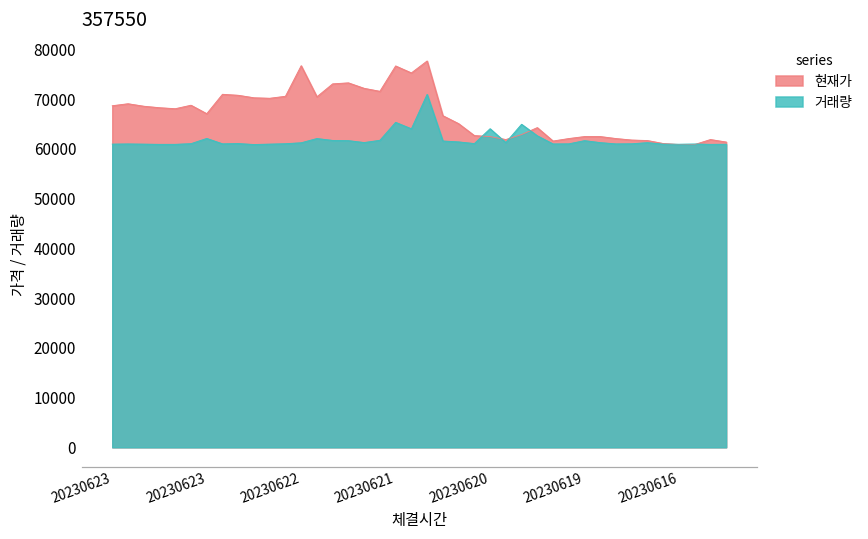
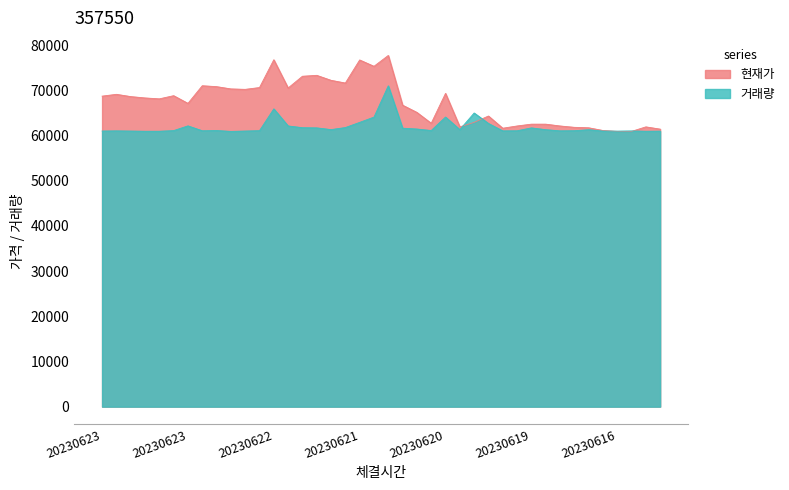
거래량, 20230622: 61000 -> 66000
거래량, 20230621: 65000 -> 63000
현재가, 20230620: 63000 -> 69000
